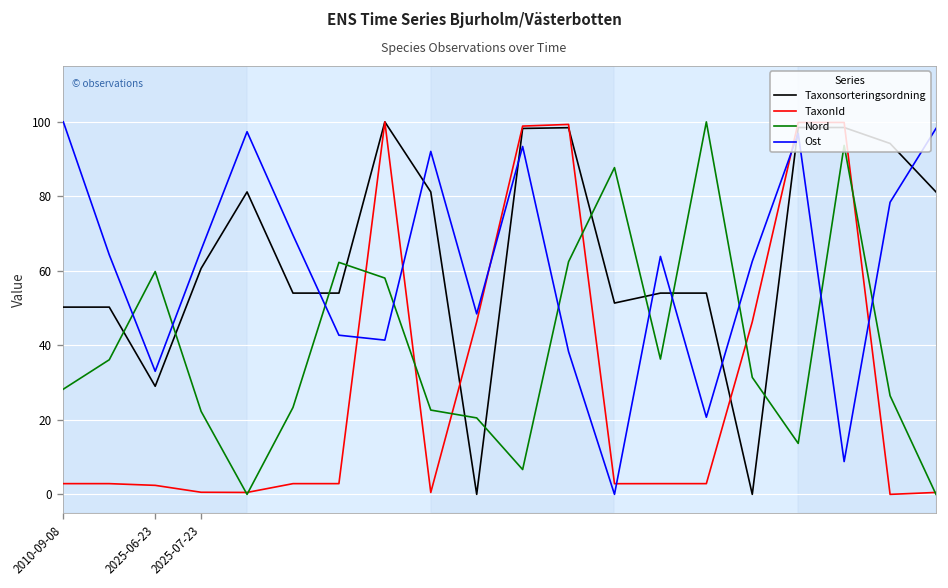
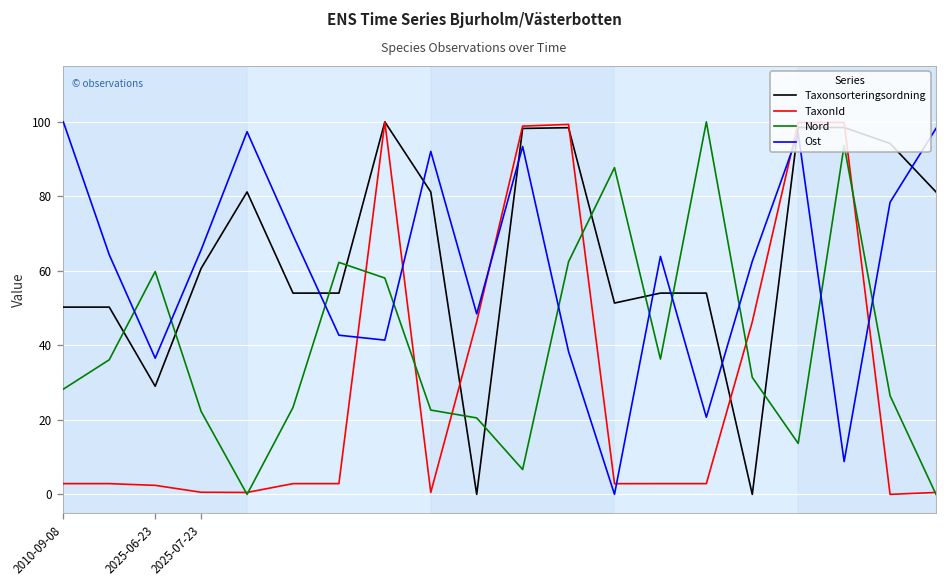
Ost, 2025-06-23: 33 -> 37
